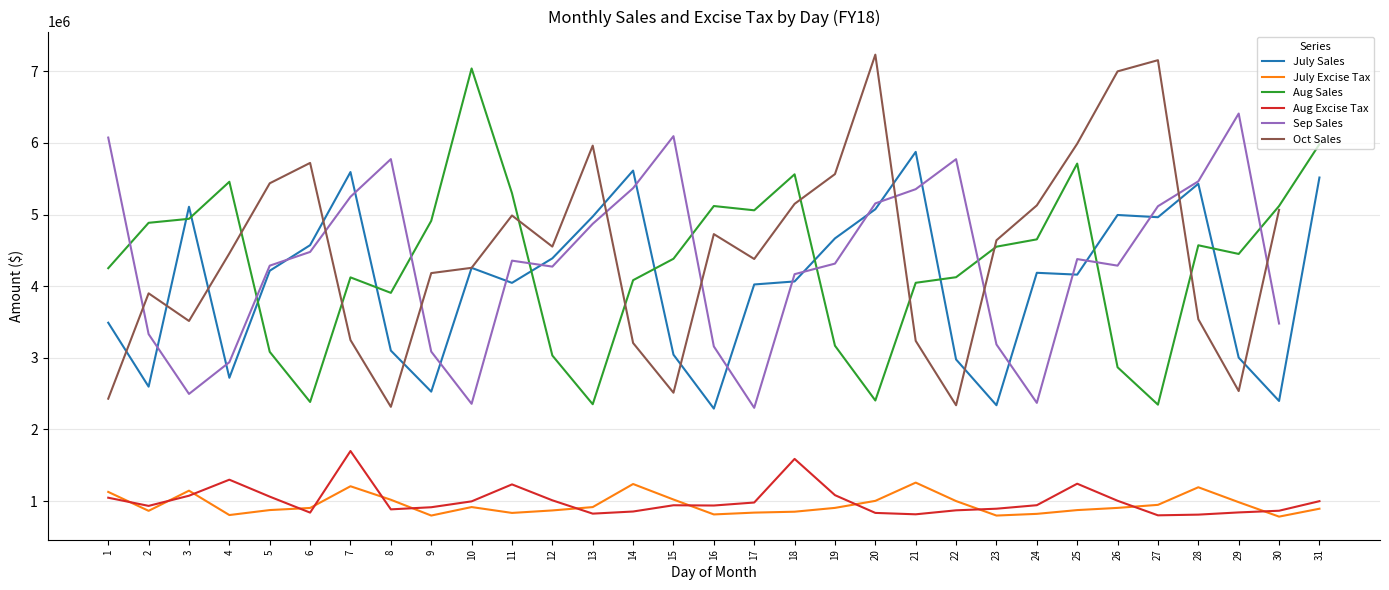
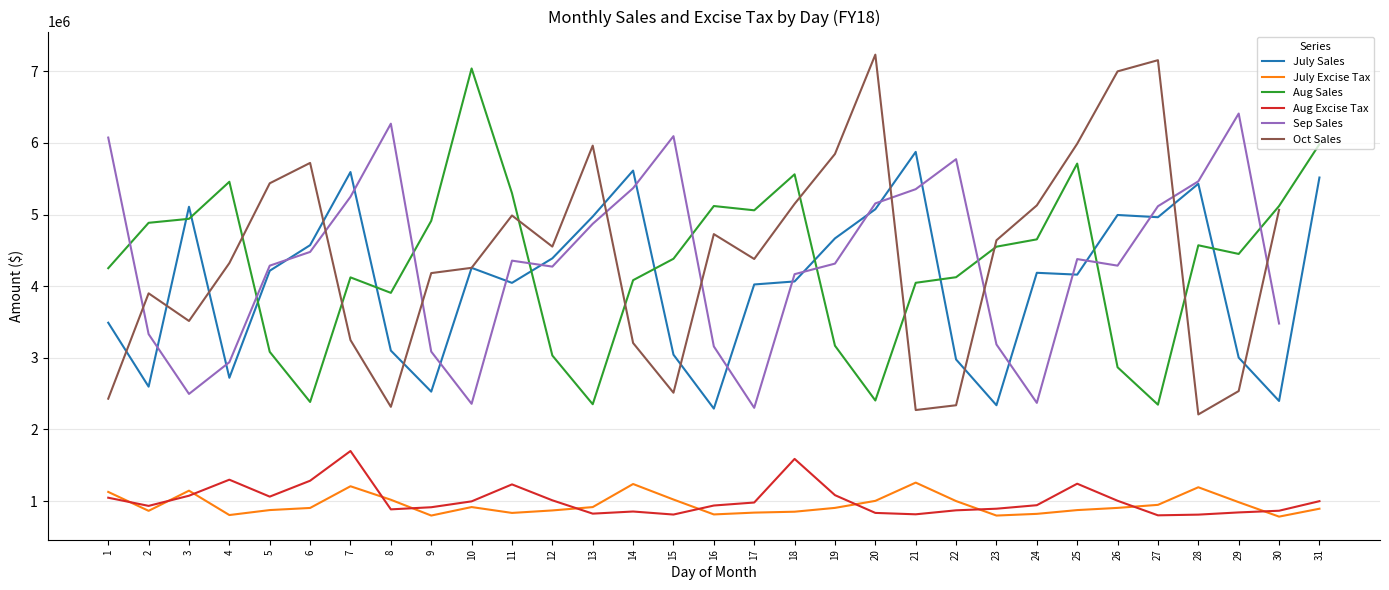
Oct Sales, 4: 4500000 -> 4300000
Aug Excise Tax, 6: 800000 -> 1300000
Sep Sales, 8: 5800000 -> 6300000
Aug Excise Tax, 15: 900000 -> 800000
Oct Sales, 19: 5600000 -> 5800000
Oct Sales, 21: 3200000 -> 2300000
Oct Sales, 28: 3500000 -> 2200000
